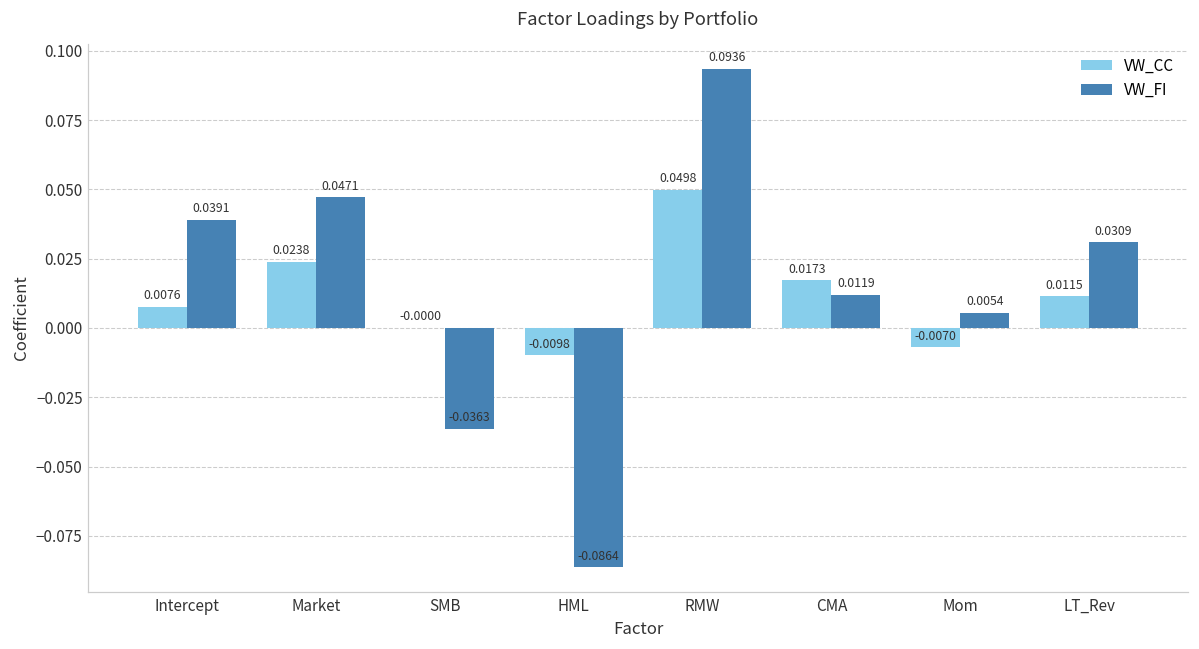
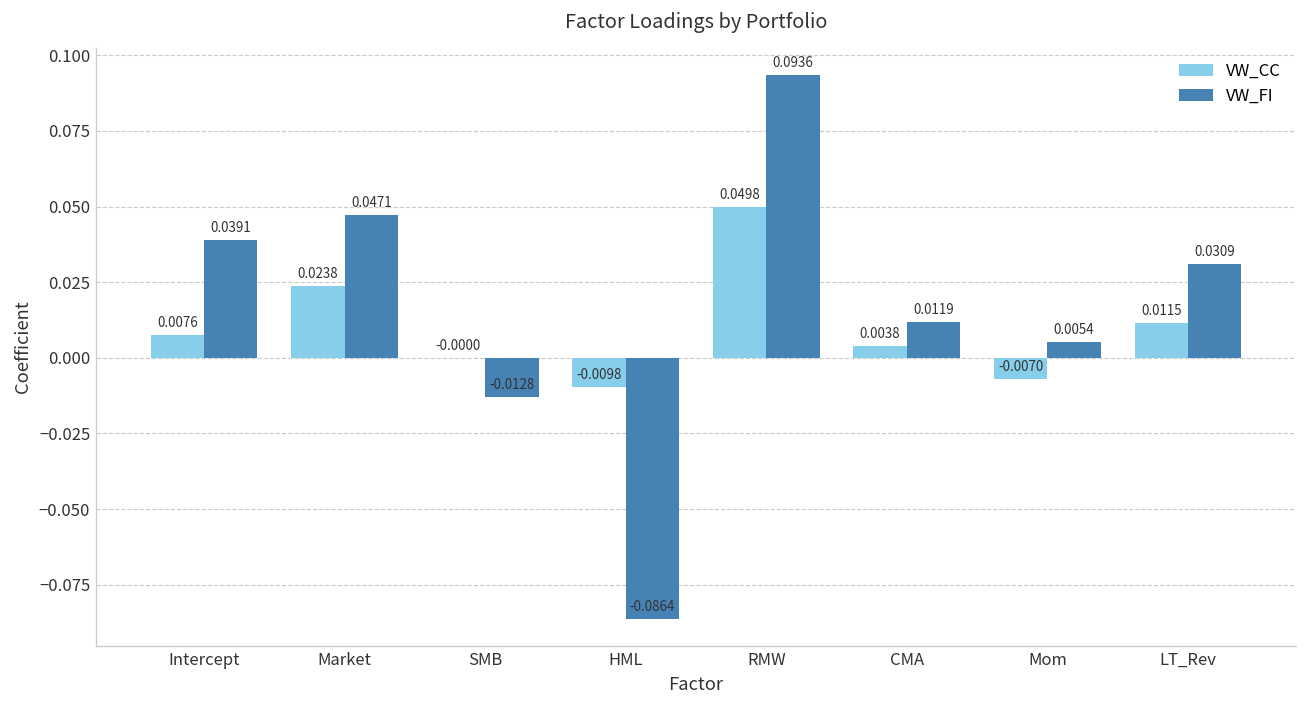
VW_FI, SMB: -0.0363 -> -0.0128
VW_CC, CMA: 0.0173 -> 0.0038
